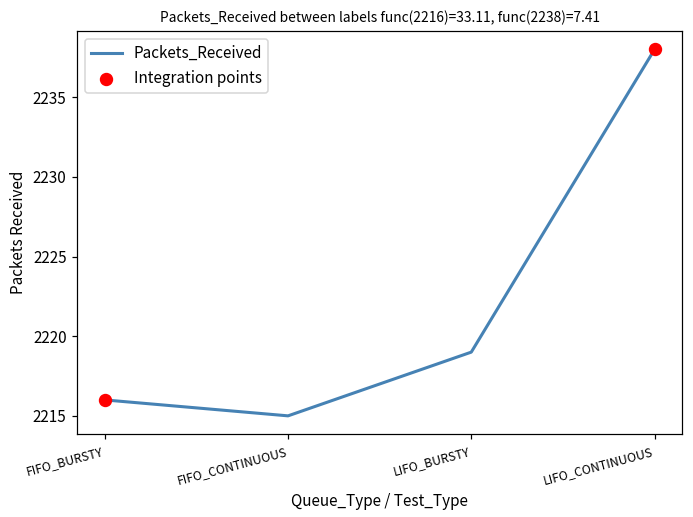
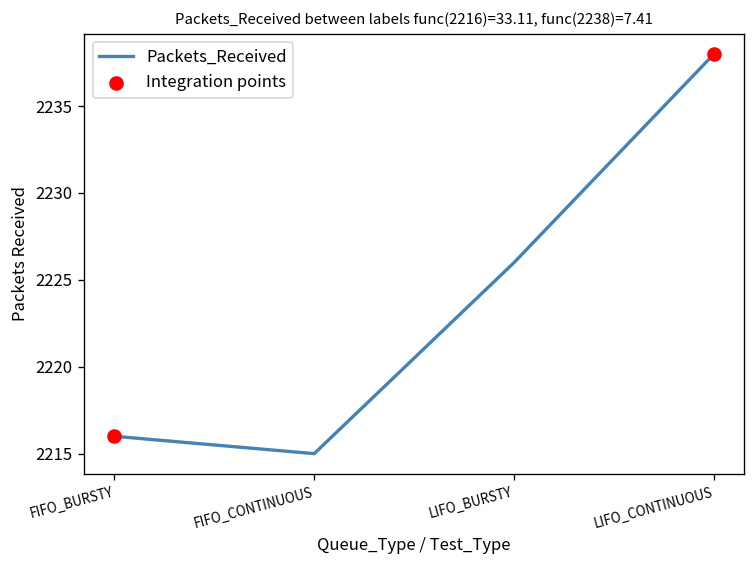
Packets_Received, LIFO_BURSTY: 2219 -> 2226
